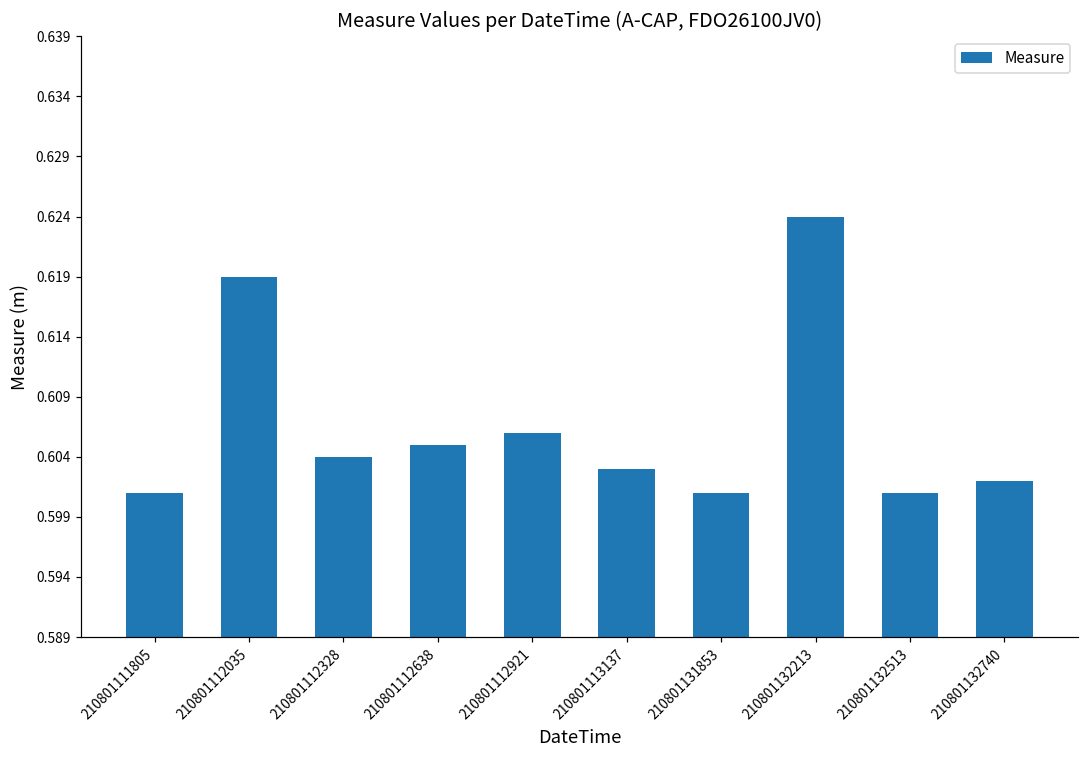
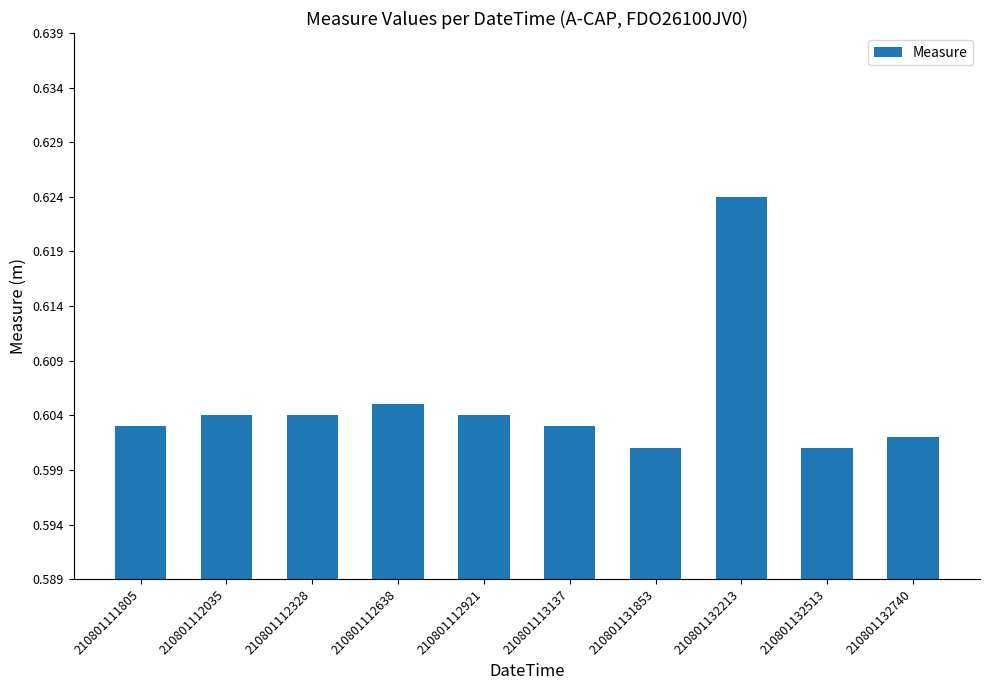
210801111805: 0.601 -> 0.603
210801112035: 0.619 -> 0.604
210801112921: 0.606 -> 0.604
